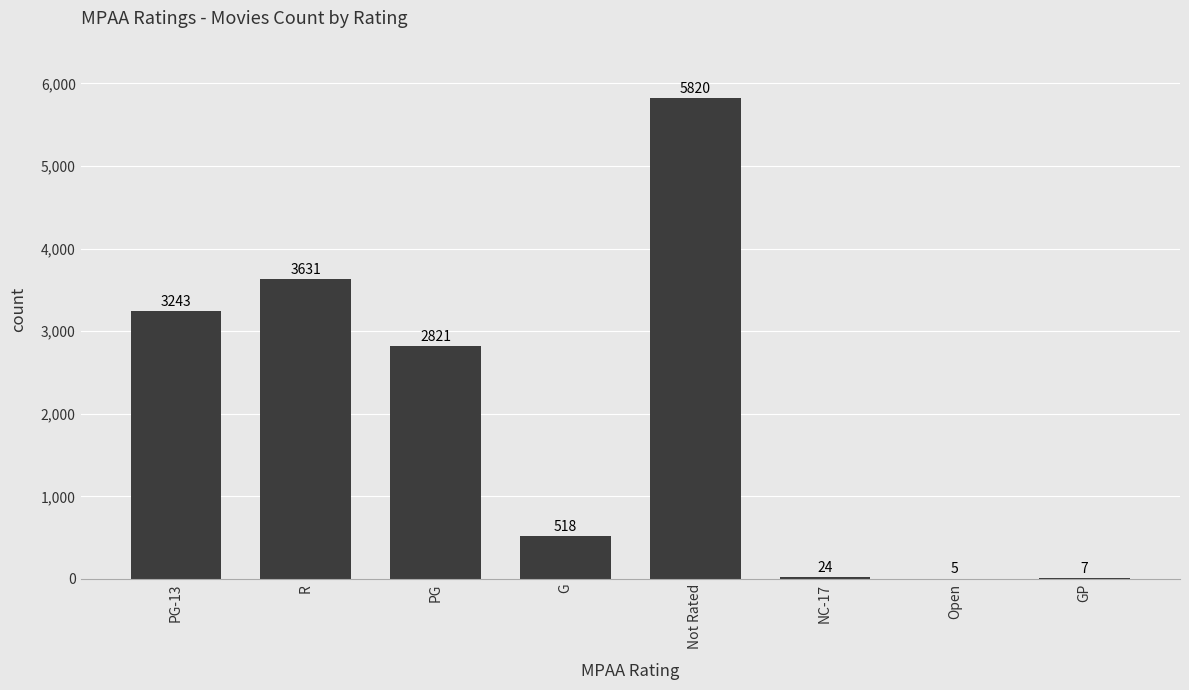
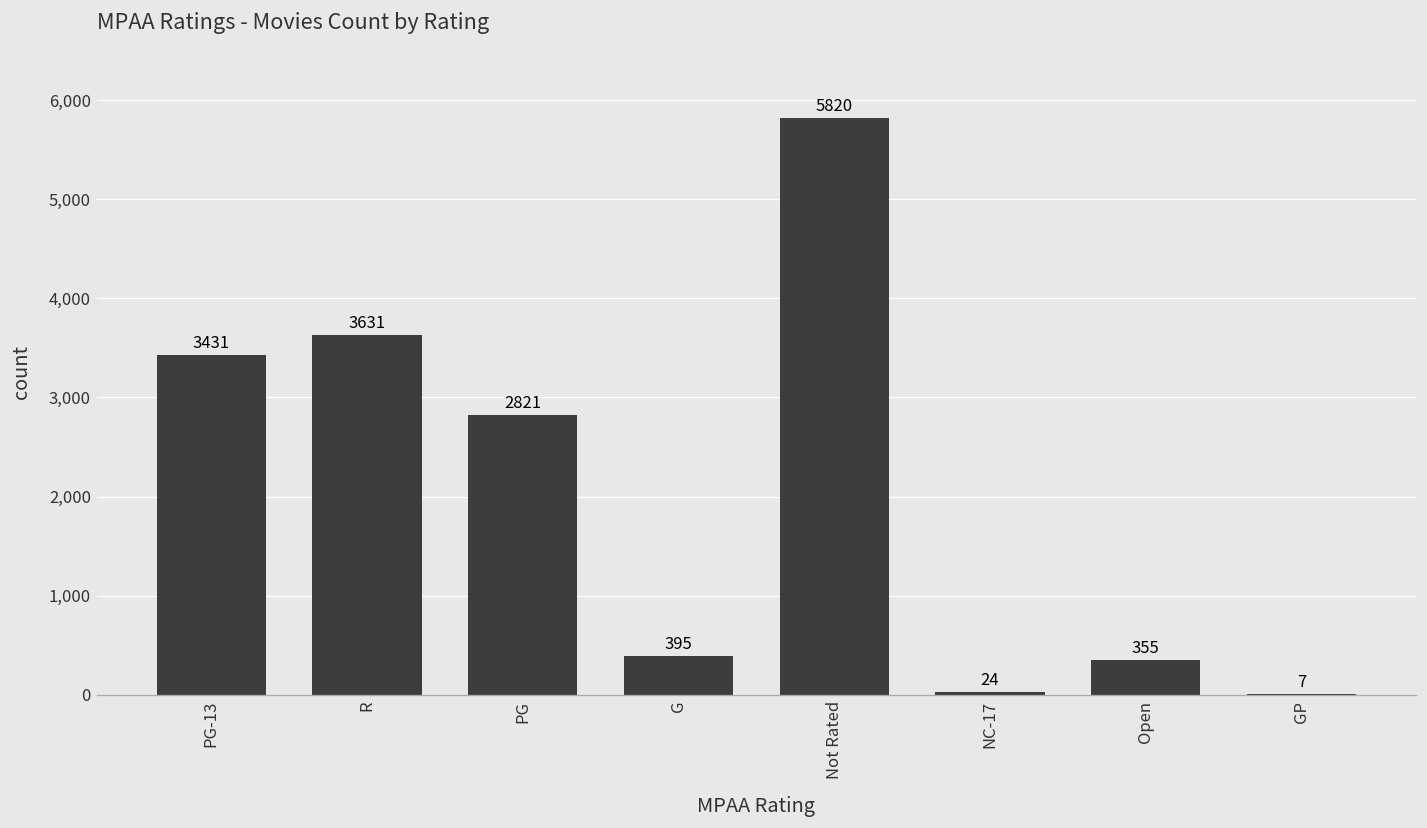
PG-13: 3243 -> 3431
G: 518 -> 395
Open: 5 -> 355
